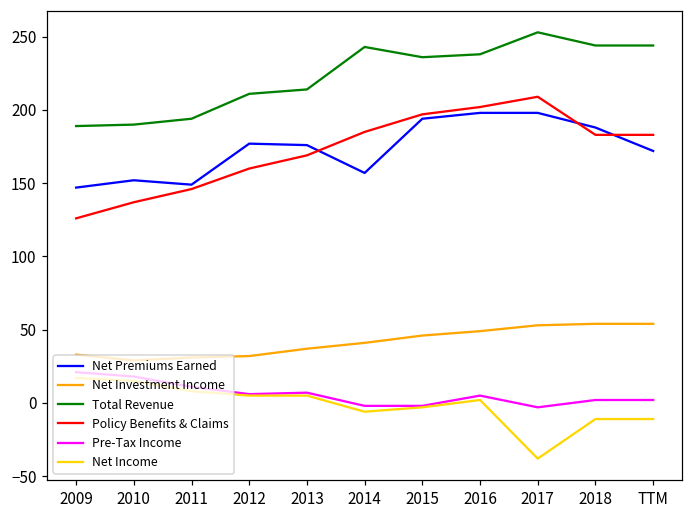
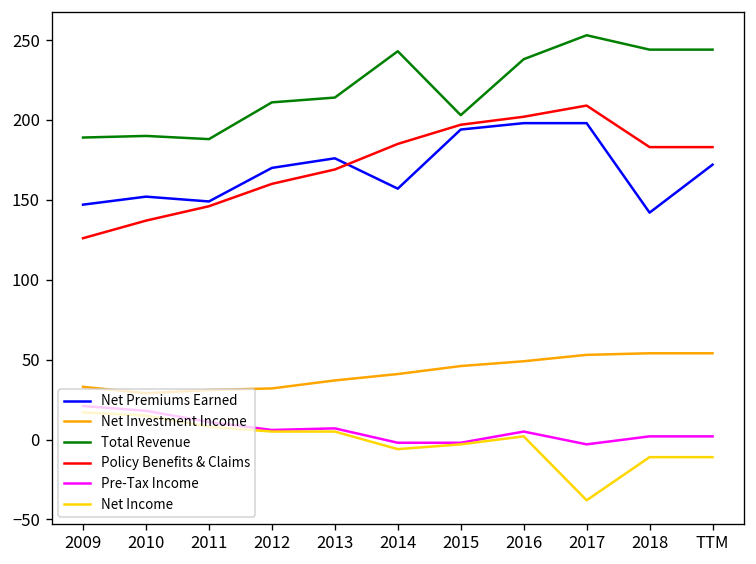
Total Revenue, 2011: 194 -> 188
Net Premiums Earned, 2012: 177 -> 170
Total Revenue, 2015: 236 -> 203
Net Premiums Earned, 2018: 188 -> 142
